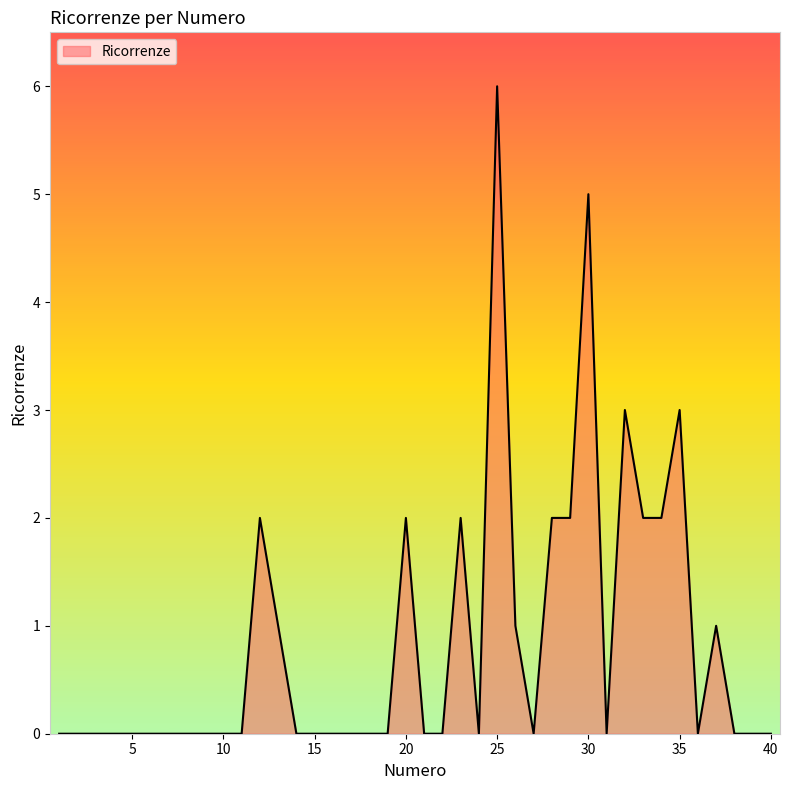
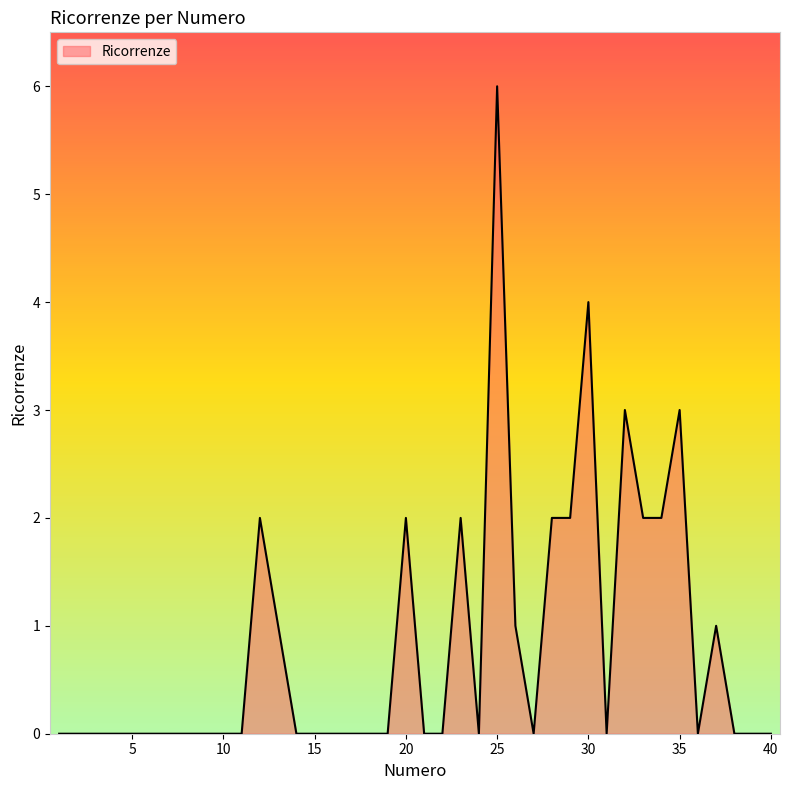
30: 5 -> 4
